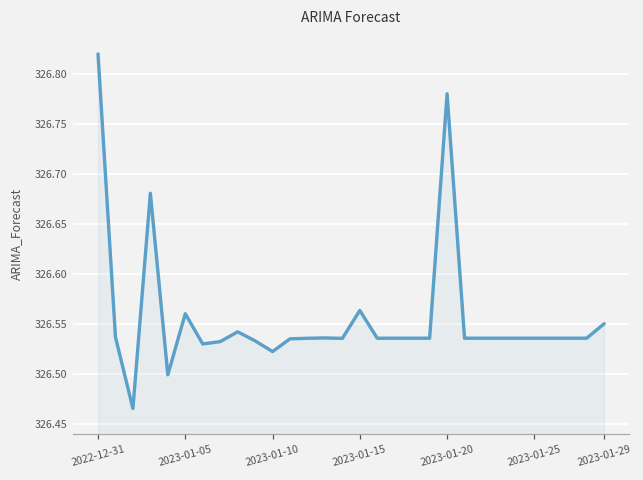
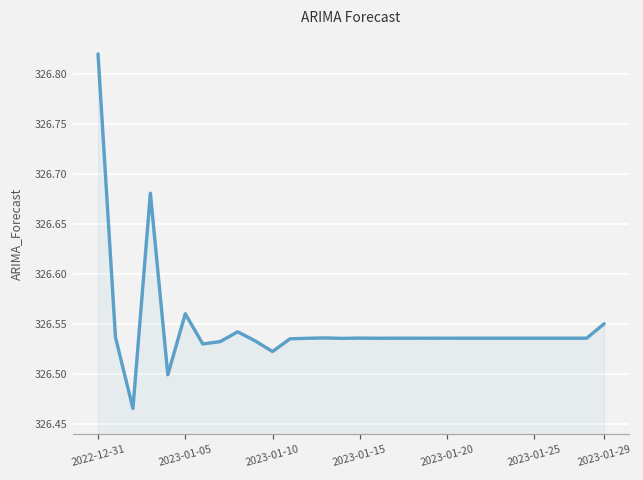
2023-01-15: 326.56 -> 326.54
2023-01-20: 326.78 -> 326.54
